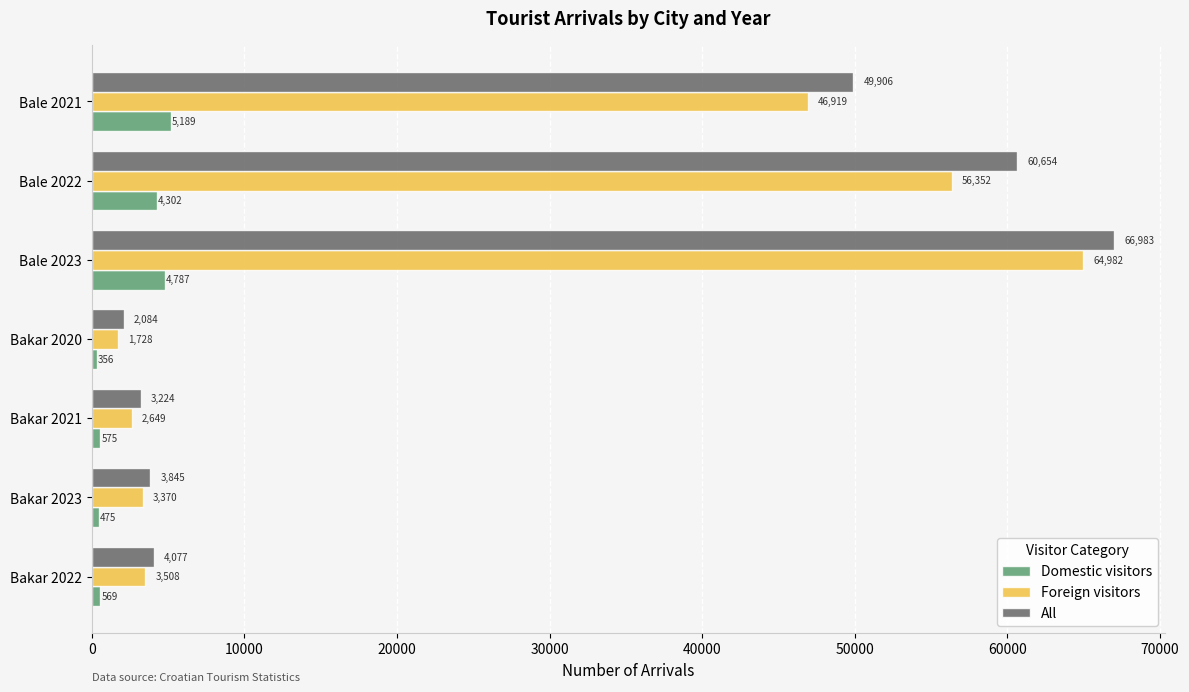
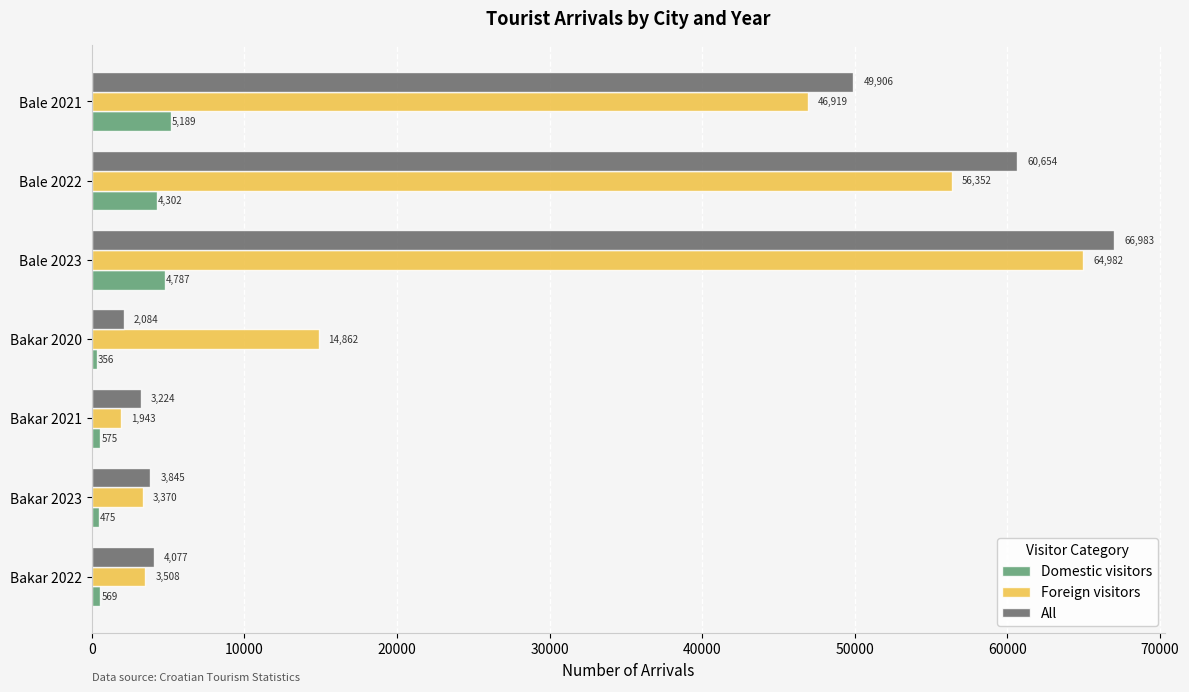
Foreign visitors, Bakar 2020: 1,728 -> 14,862
Foreign visitors, Bakar 2021: 2,649 -> 1,943
